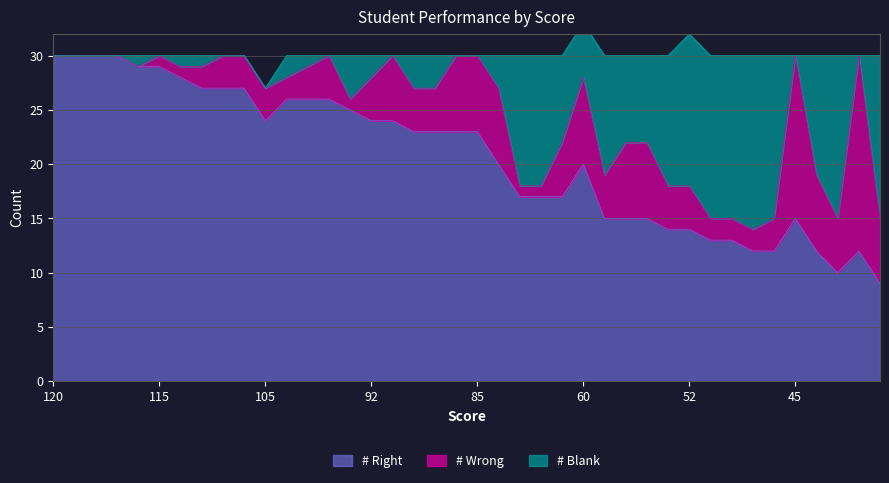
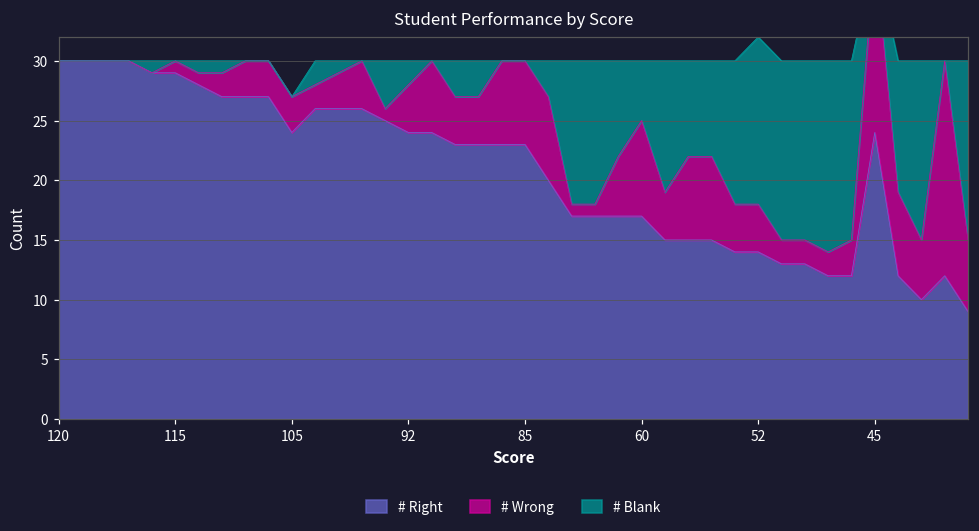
# Right, 60: 20 -> 17
# Right, 45: 15 -> 24
